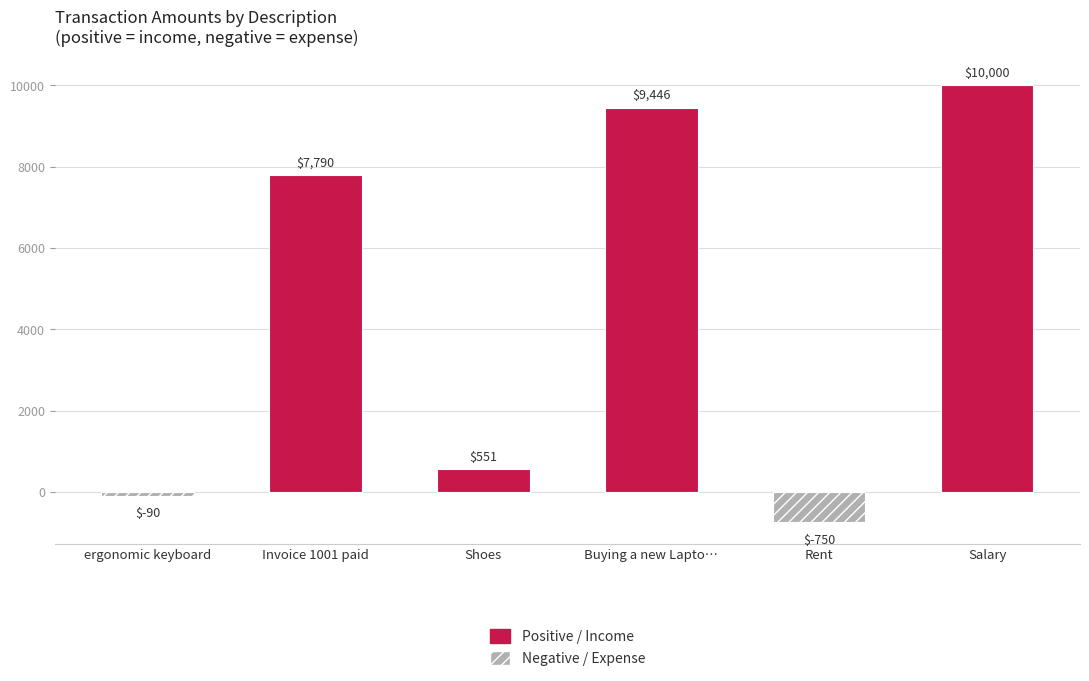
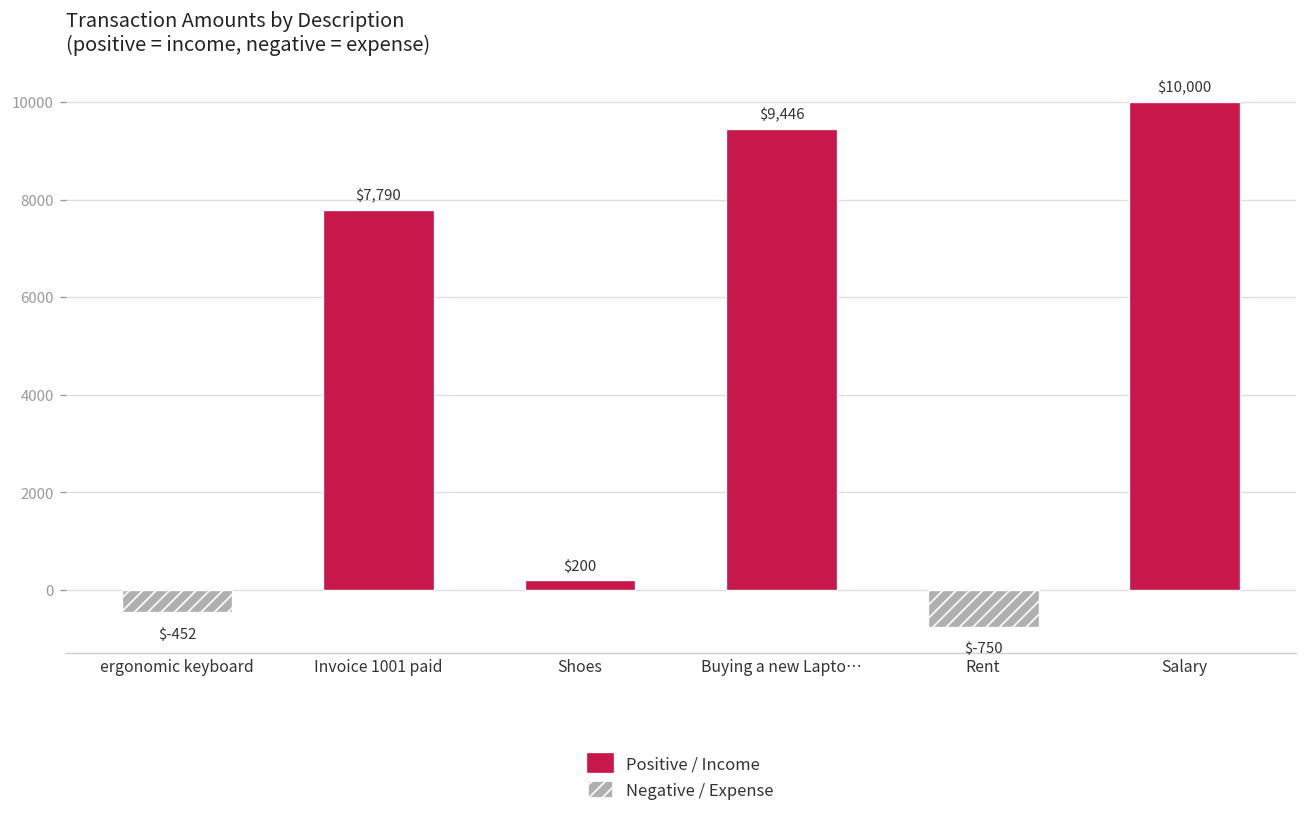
ergonomic keyboard: $-90 -> $-452
Shoes: $551 -> $200
